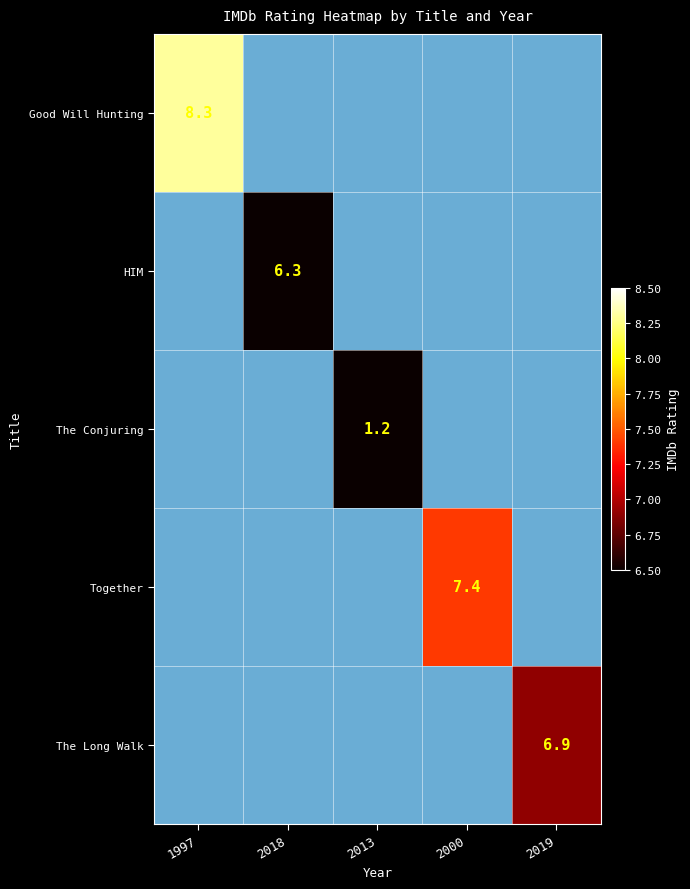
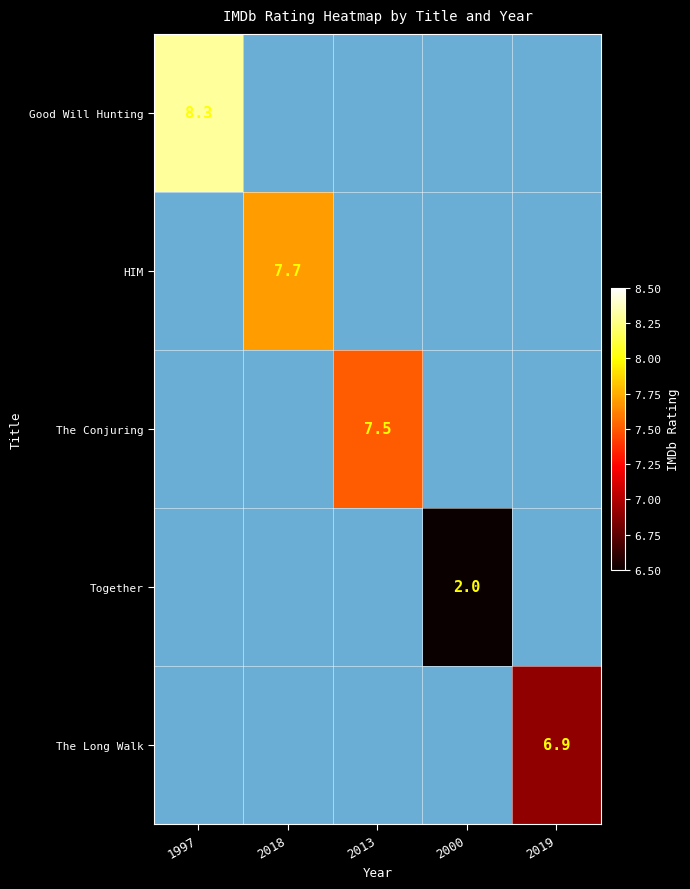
HIM, 2018: 6.3 -> 7.7
The Conjuring, 2013: 1.2 -> 7.5
Together, 2000: 7.4 -> 2.0
